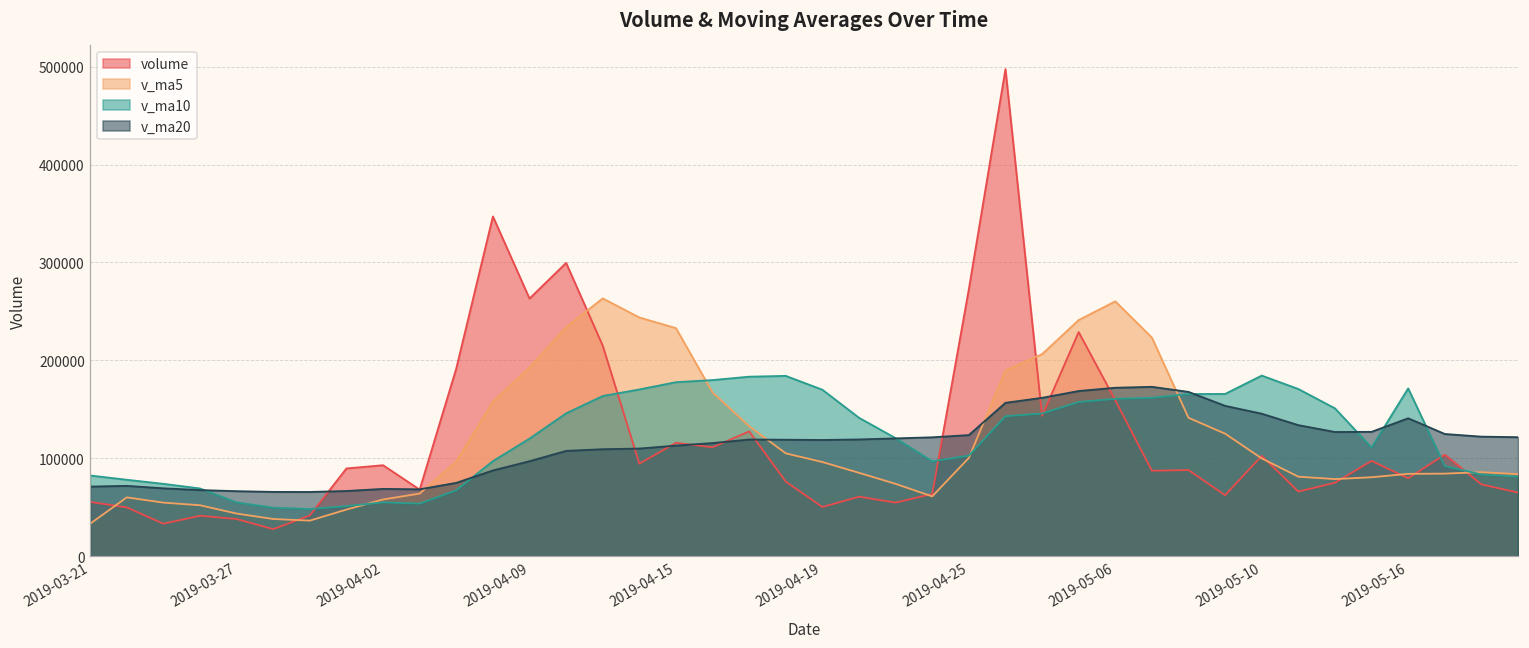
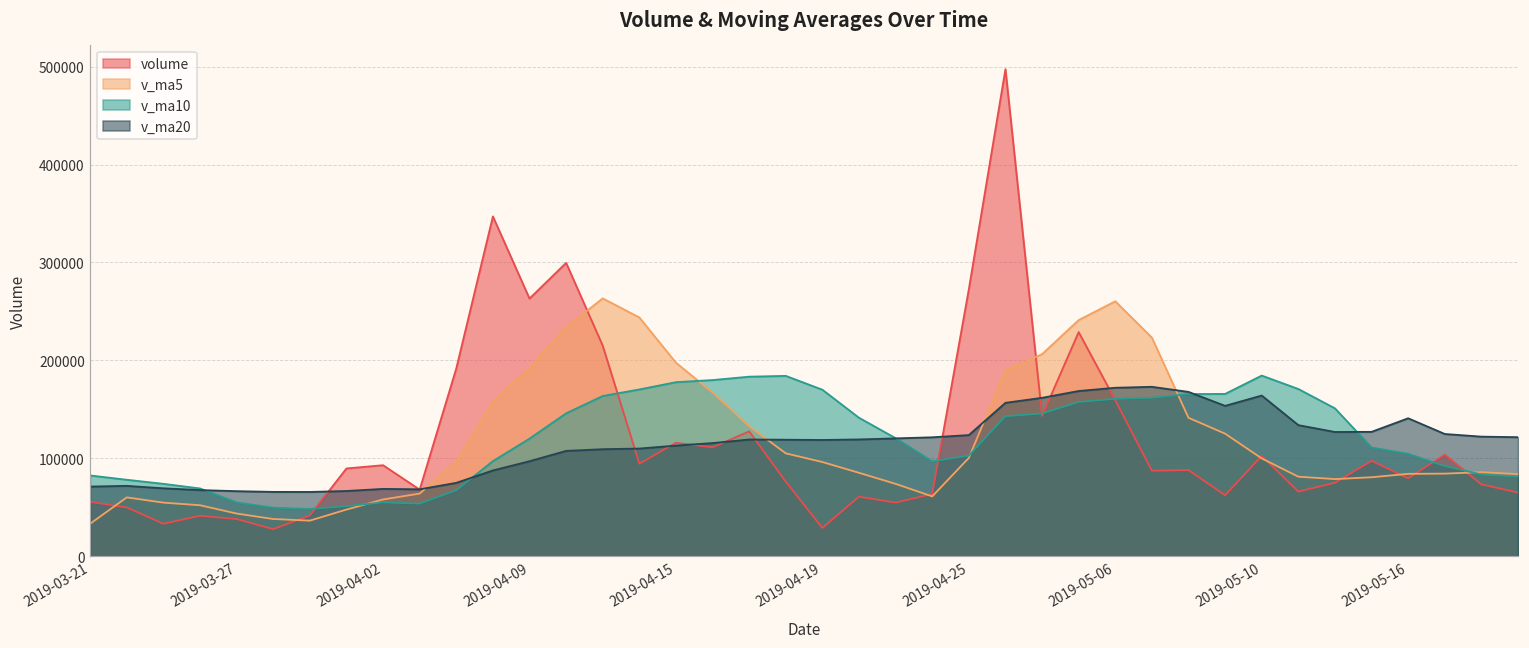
v_ma5, 2019-04-15: 230000 -> 200000
volume, 2019-04-19: 50000 -> 30000
v_ma20, 2019-05-10: 150000 -> 160000
v_ma10, 2019-05-16: 170000 -> 100000
